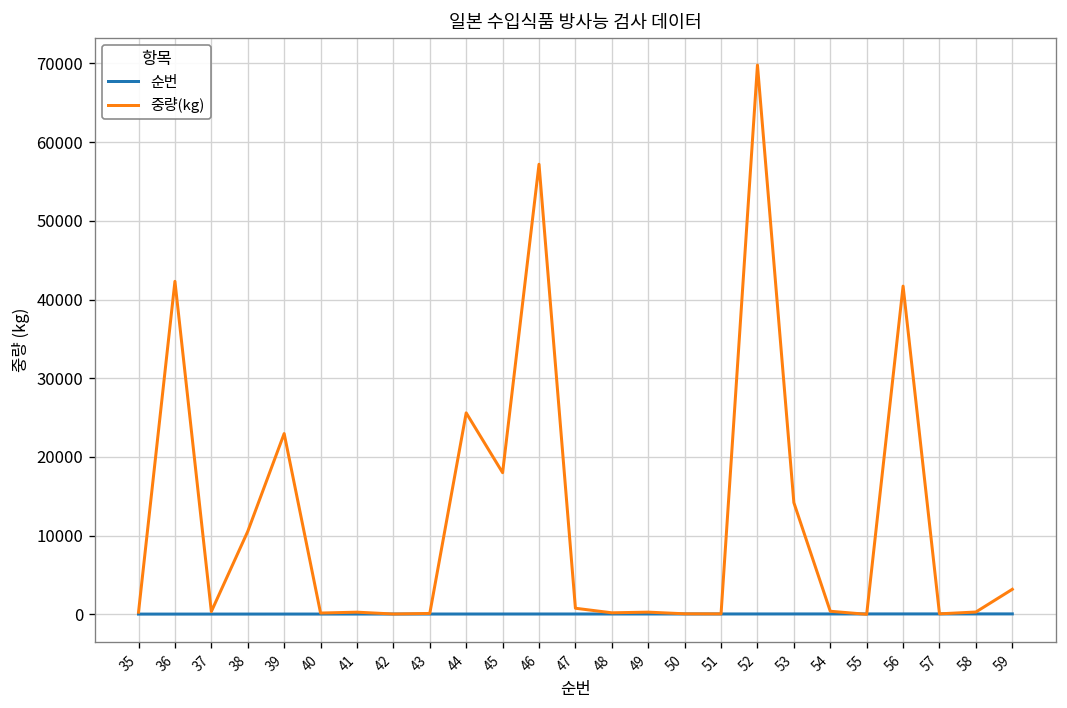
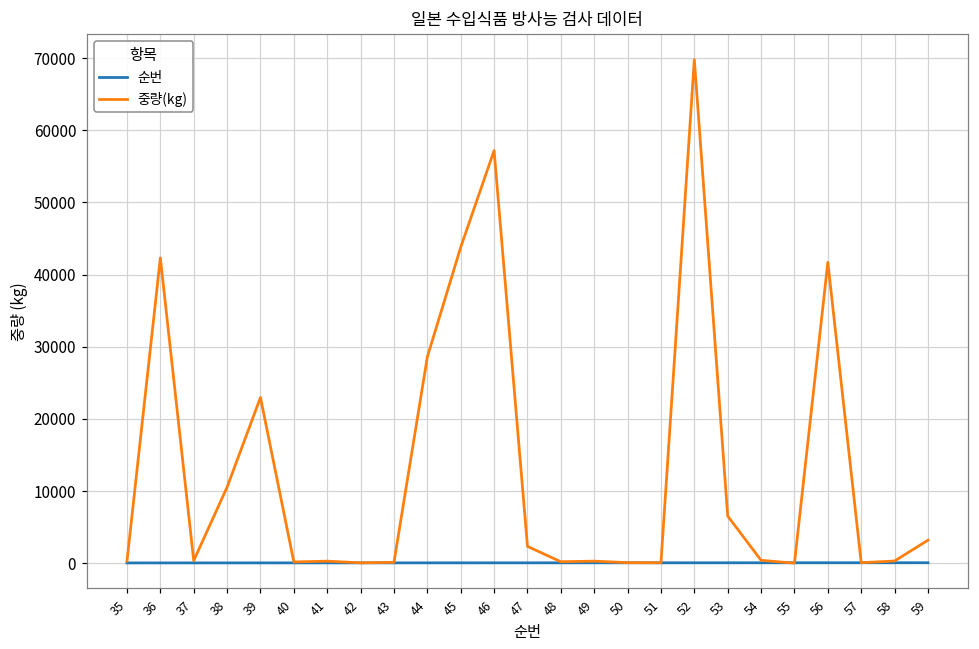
중량(kg), 44: 26000 -> 29000
중량(kg), 45: 18000 -> 44000
중량(kg), 47: 1000 -> 2000
중량(kg), 53: 14000 -> 7000
